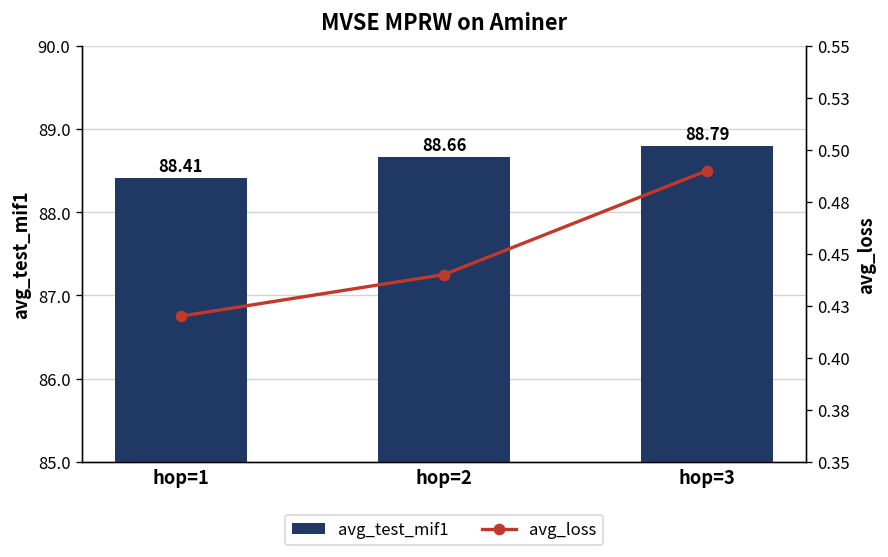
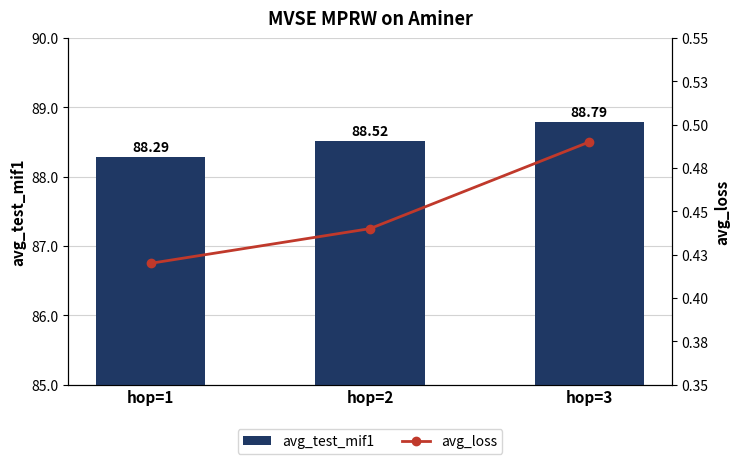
avg_test_mif1, hop=1: 88.41 -> 88.29
avg_test_mif1, hop=2: 88.66 -> 88.52
